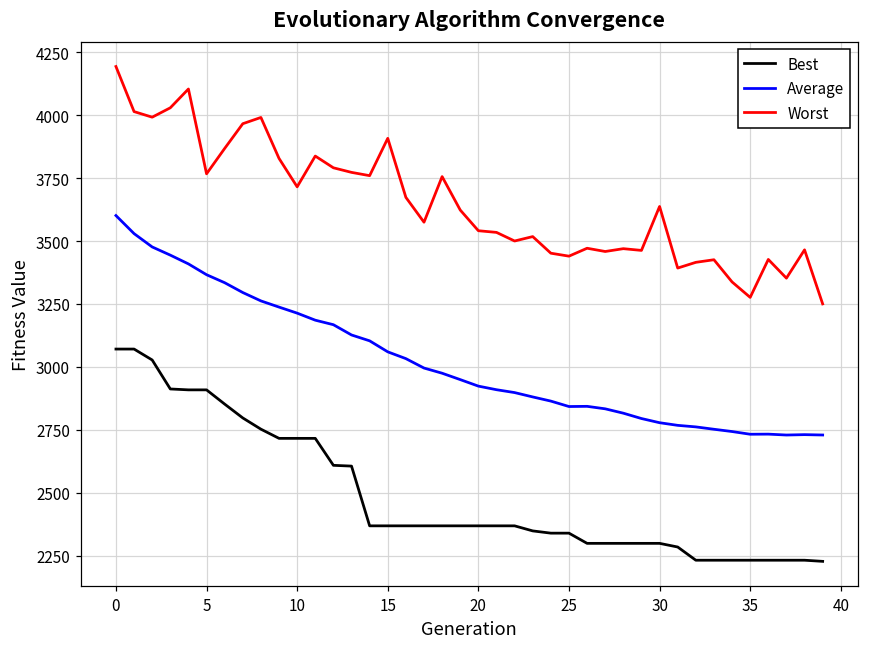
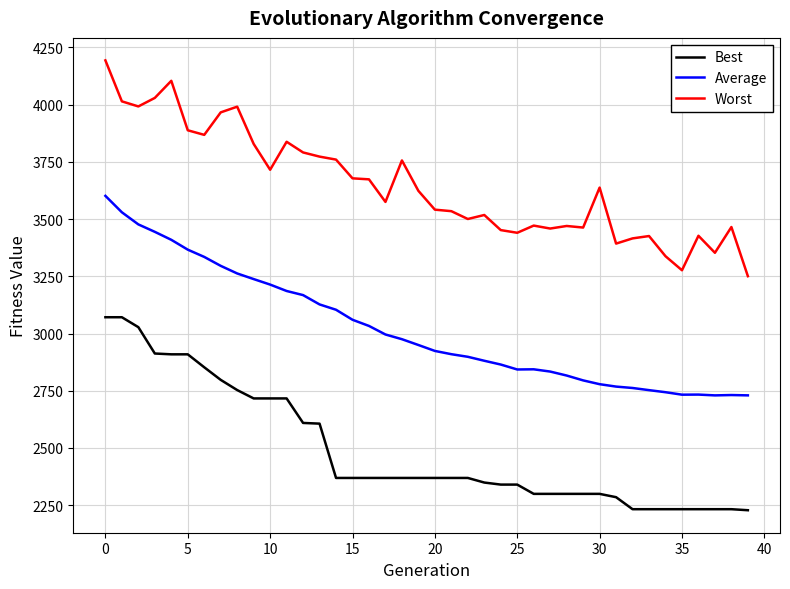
Worst, 5: 3770 -> 3890
Worst, 15: 3910 -> 3680
